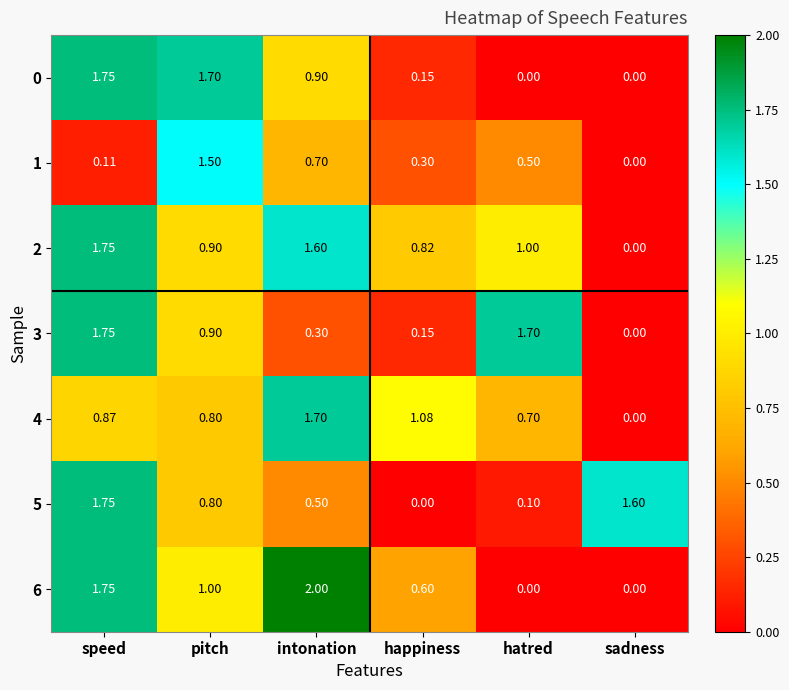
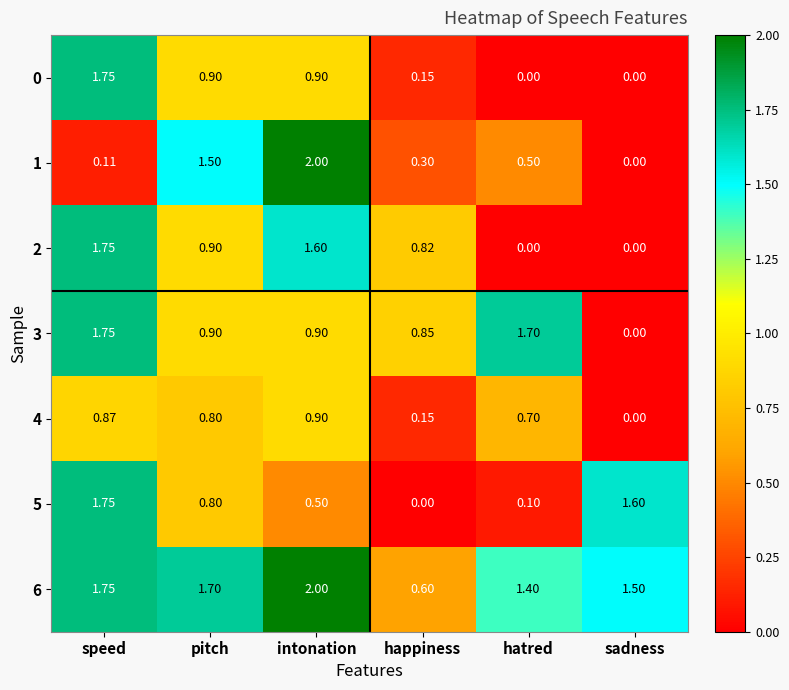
0, pitch: 1.70 -> 0.90
1, intonation: 0.70 -> 2.00
2, hatred: 1.00 -> 0.00
3, intonation: 0.30 -> 0.90
3, happiness: 0.15 -> 0.85
4, intonation: 1.70 -> 0.90
4, happiness: 1.08 -> 0.15
6, pitch: 1.00 -> 1.70
6, hatred: 0.00 -> 1.40
6, sadness: 0.00 -> 1.50
